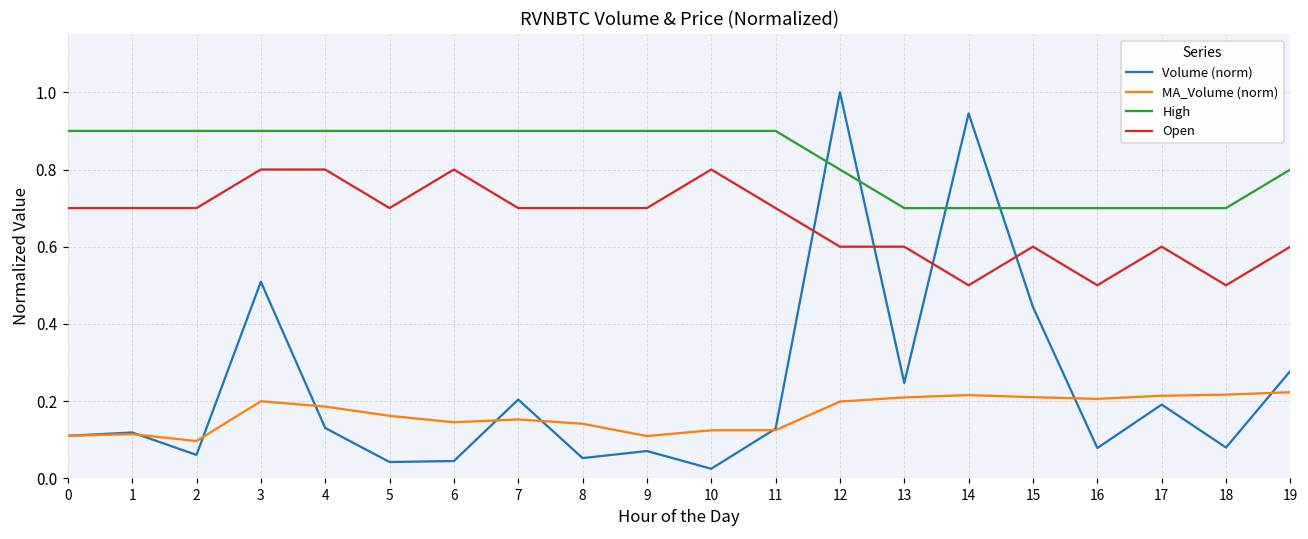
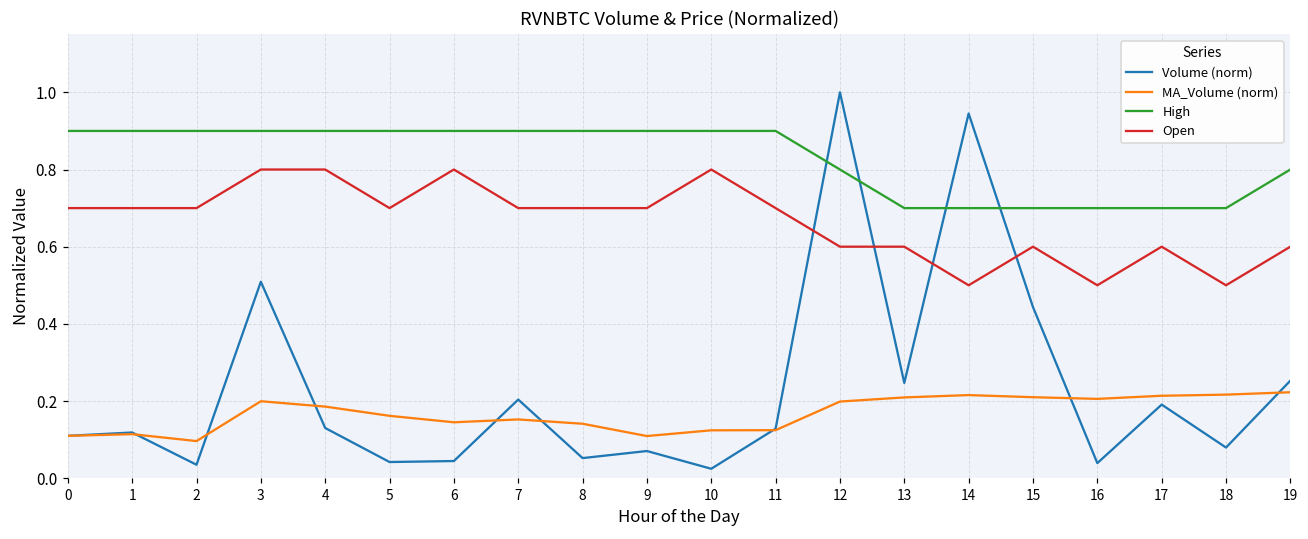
Volume (norm), 2: 0.06 -> 0.03
Volume (norm), 16: 0.08 -> 0.04
Volume (norm), 19: 0.28 -> 0.25
